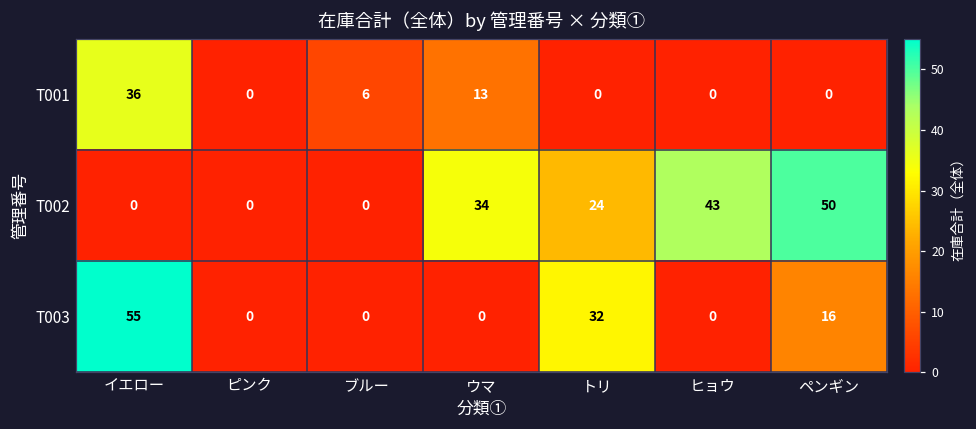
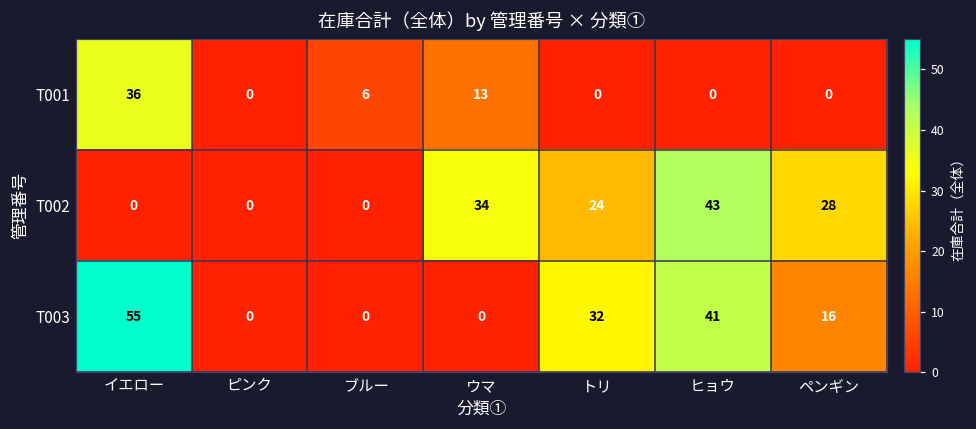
T002, ペンギン: 50 -> 28
T003, ヒョウ: 0 -> 41
